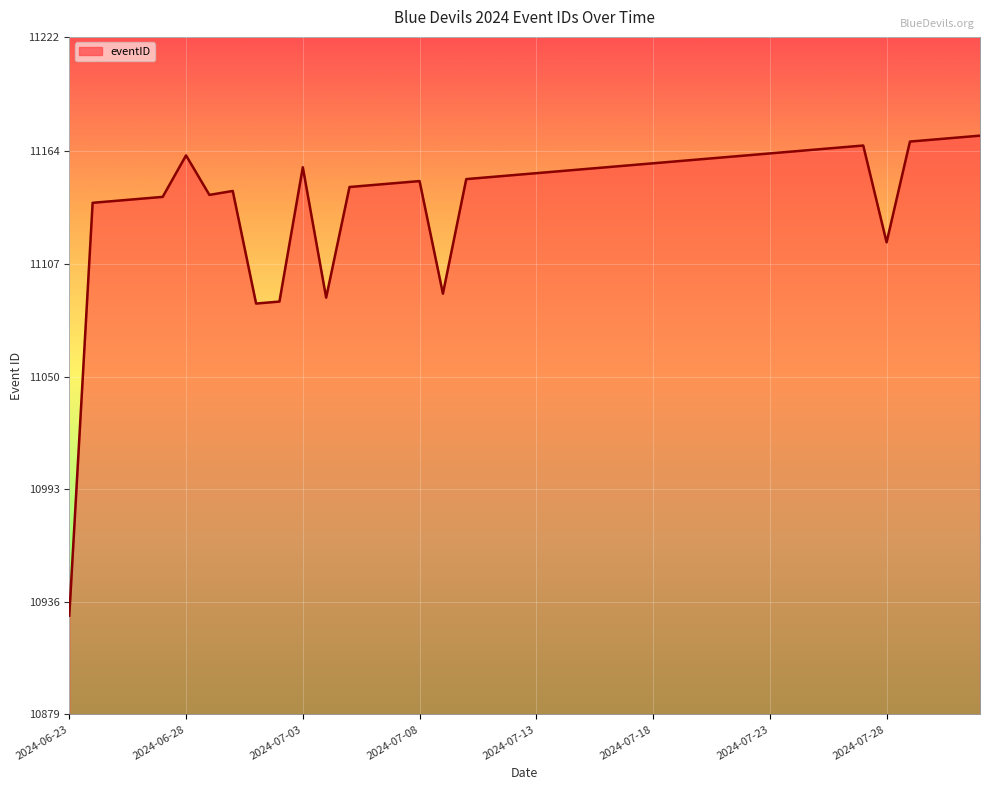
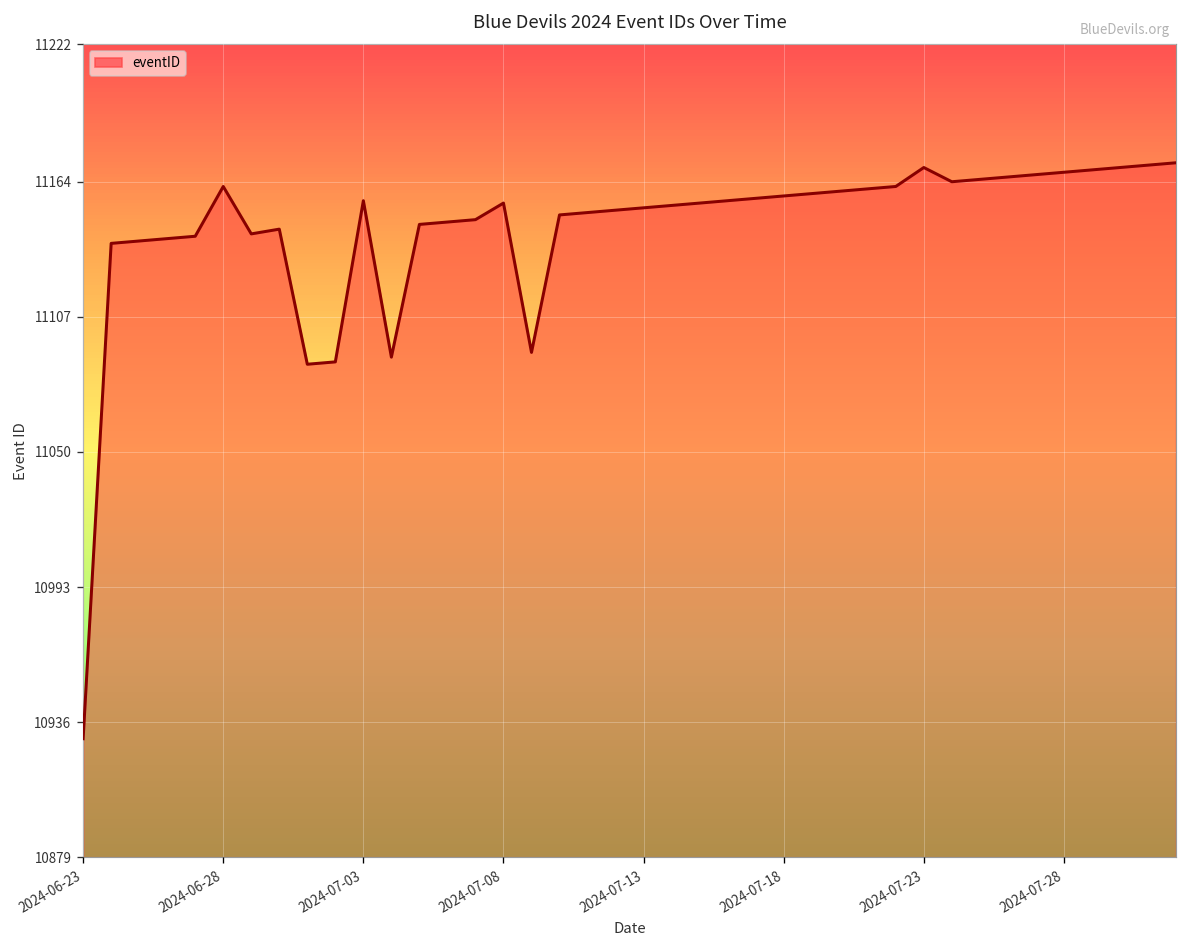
2024-07-08: 11149 -> 11155
2024-07-23: 11163 -> 11170
2024-07-28: 11118 -> 11168
